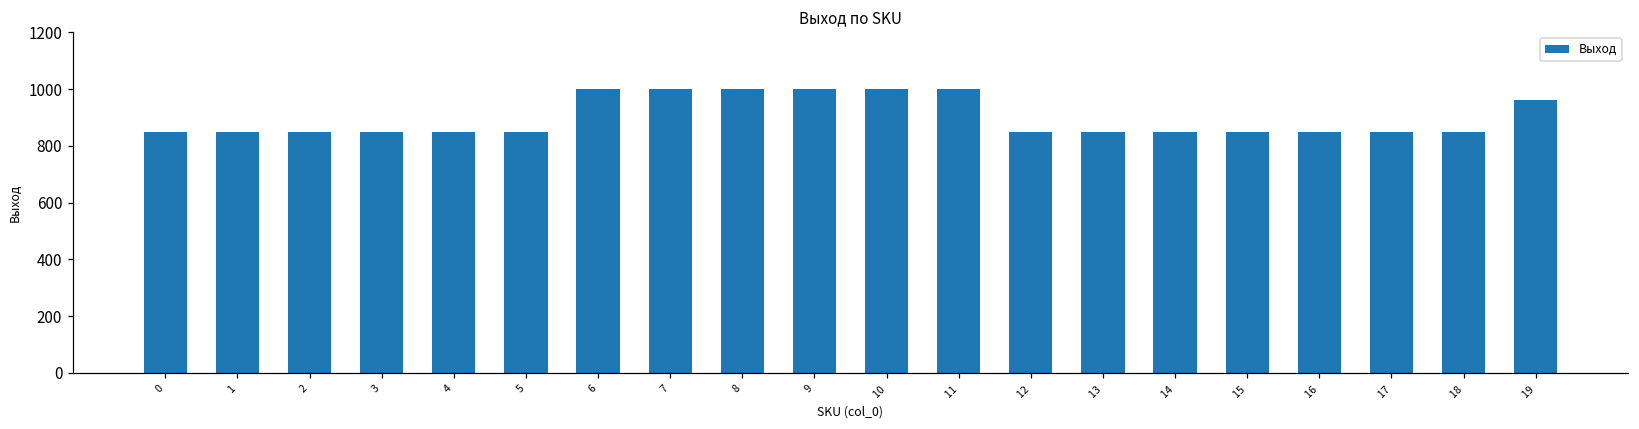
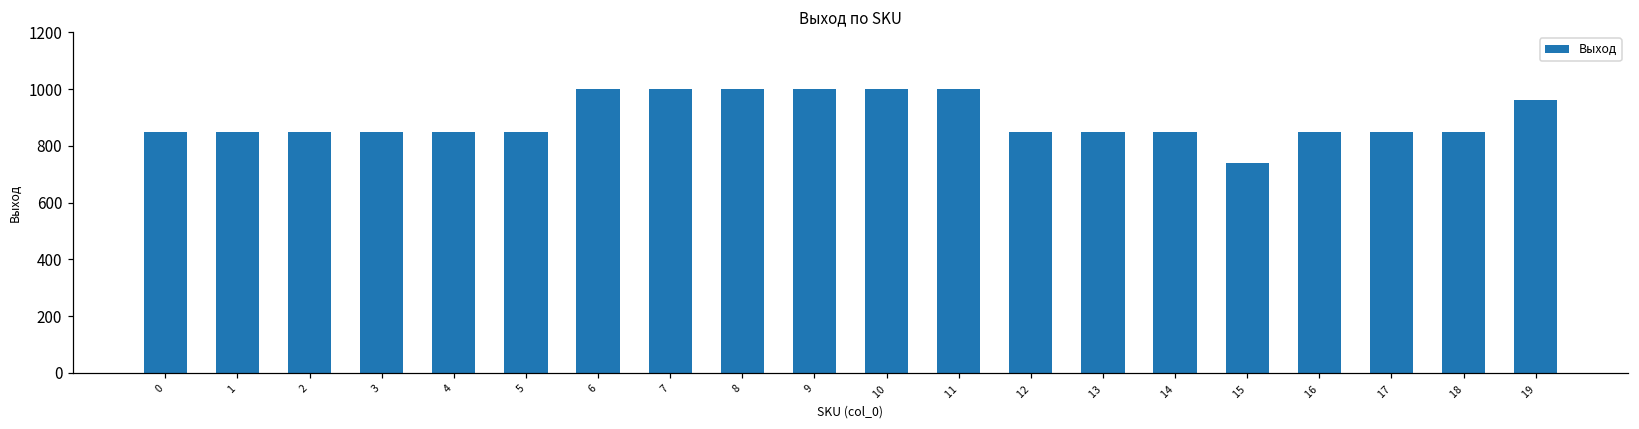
15: 850 -> 740
